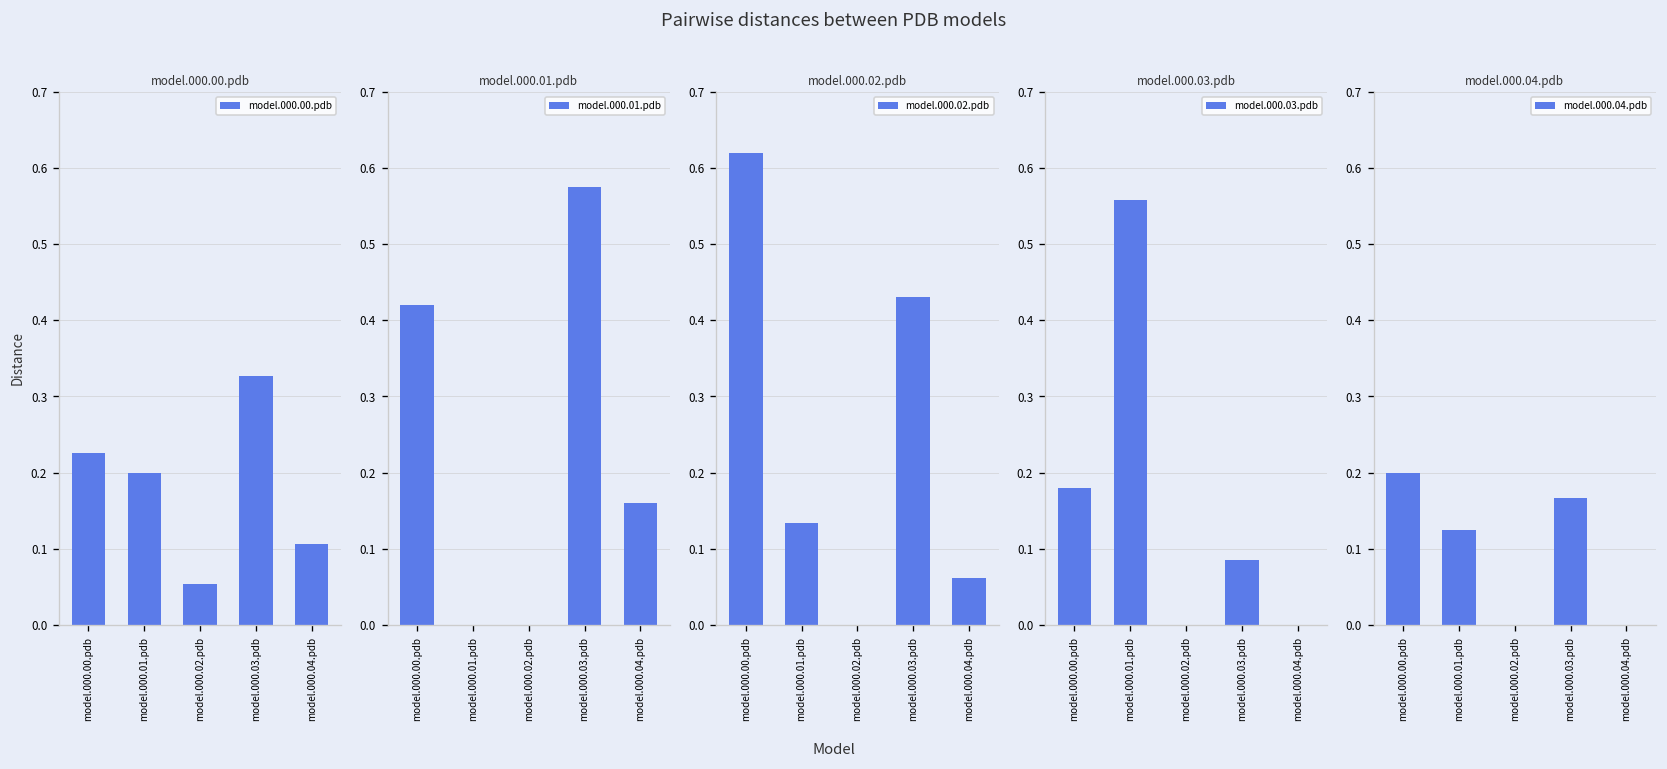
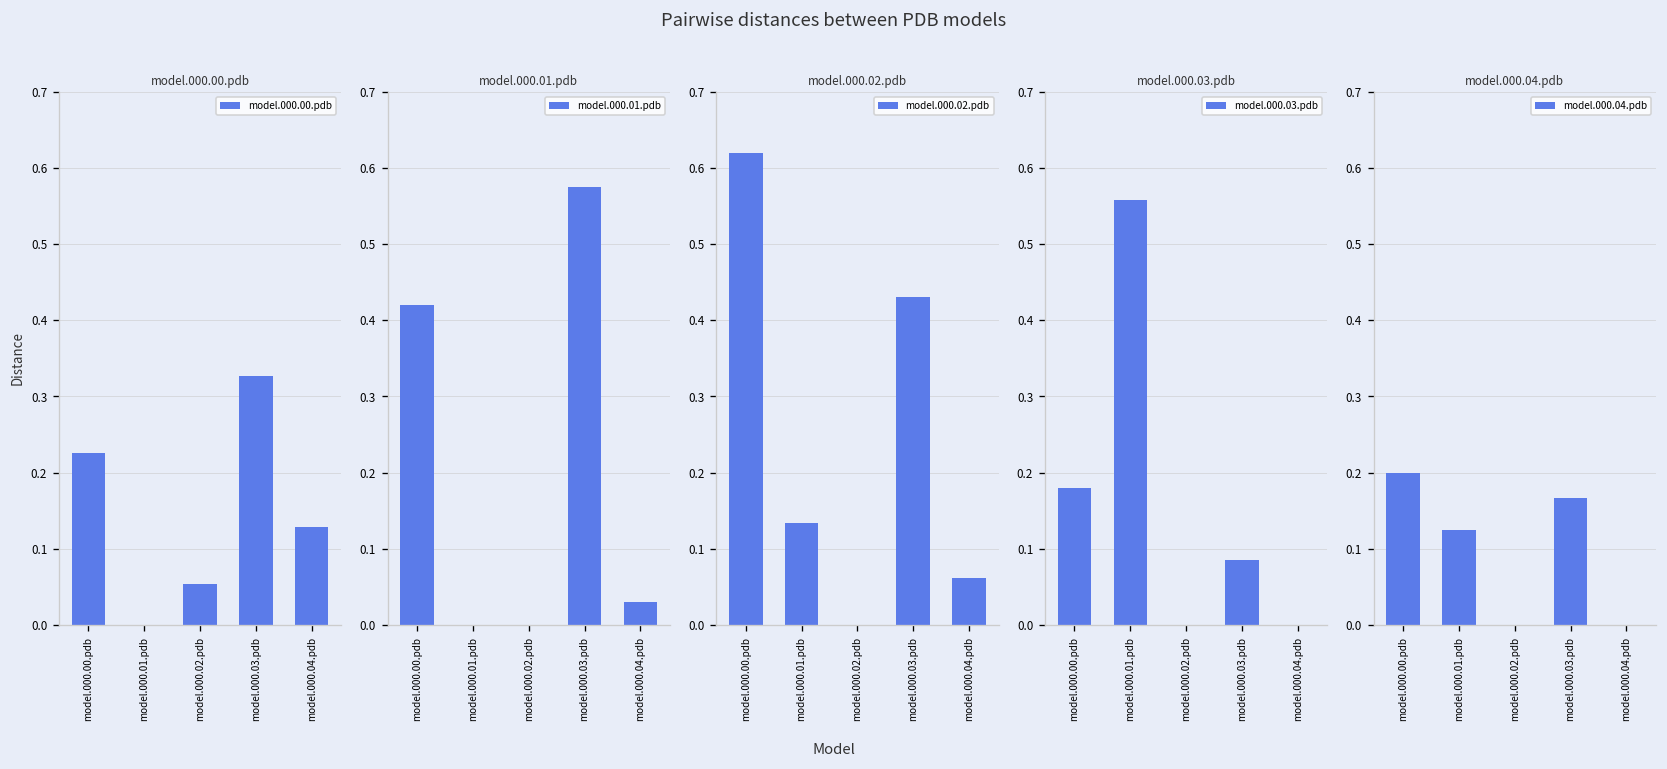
model.000.00.pdb, model.000.01.pdb: 0.2 -> 0.0
model.000.00.pdb, model.000.04.pdb: 0.11 -> 0.13
model.000.01.pdb, model.000.04.pdb: 0.16 -> 0.03
